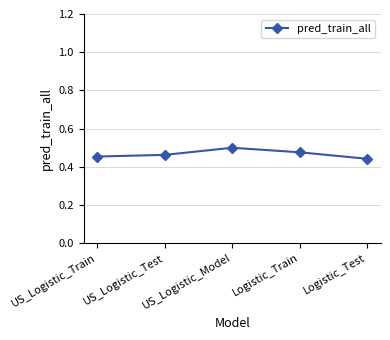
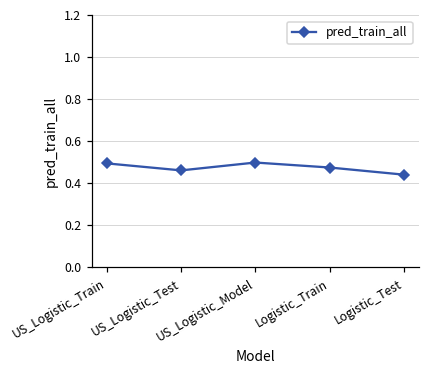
US_Logistic_Train: 0.45 -> 0.50
